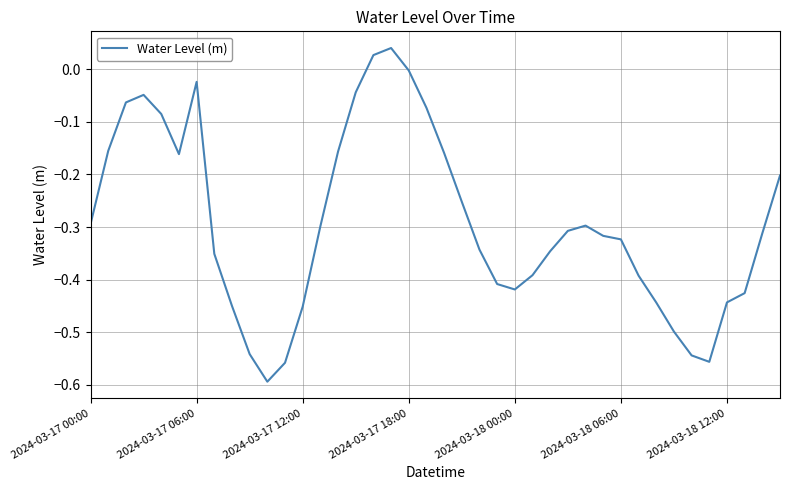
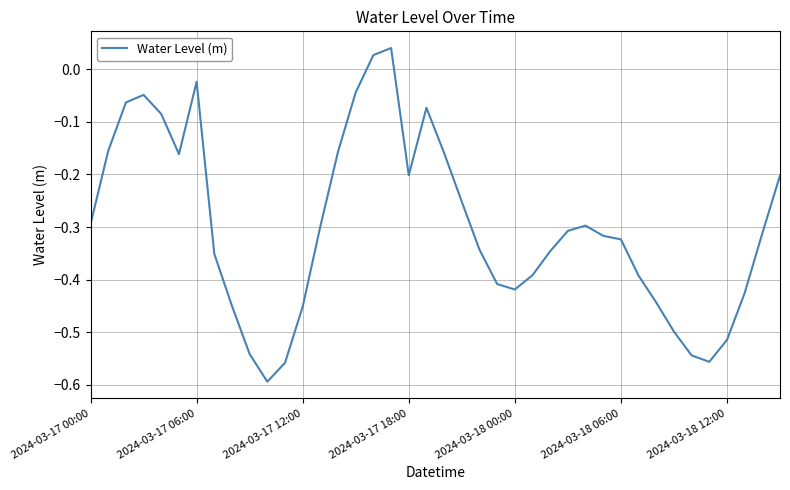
2024-03-17 18:00: 0.00 -> -0.20
2024-03-18 12:00: -0.44 -> -0.51
